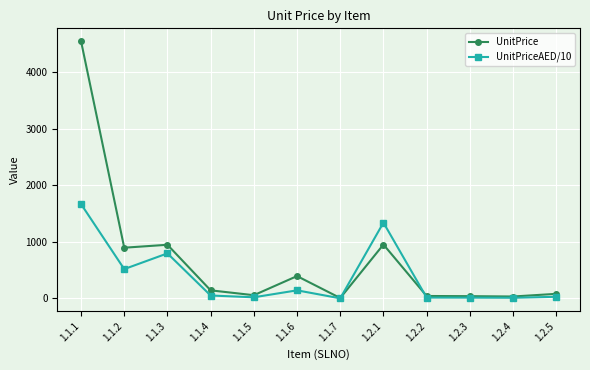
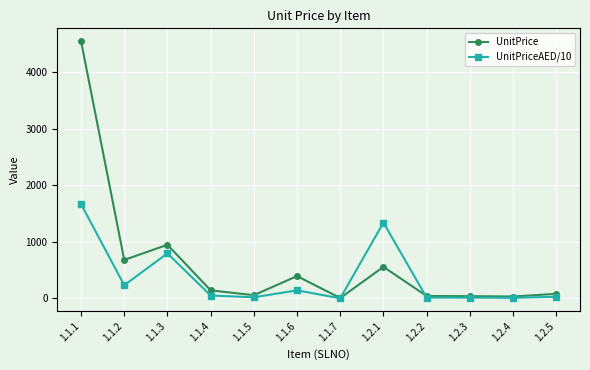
UnitPrice, 1.1.2: 900 -> 700
UnitPriceAED/10, 1.1.2: 500 -> 200
UnitPrice, 1.2.1: 1000 -> 600
